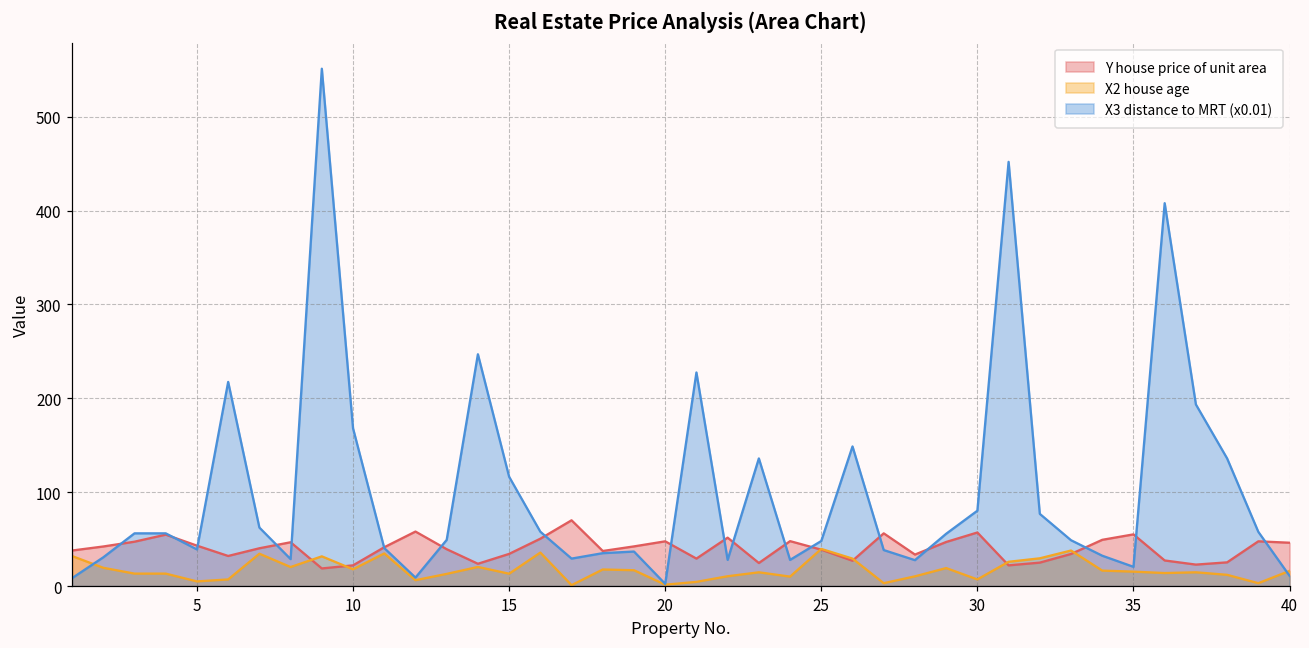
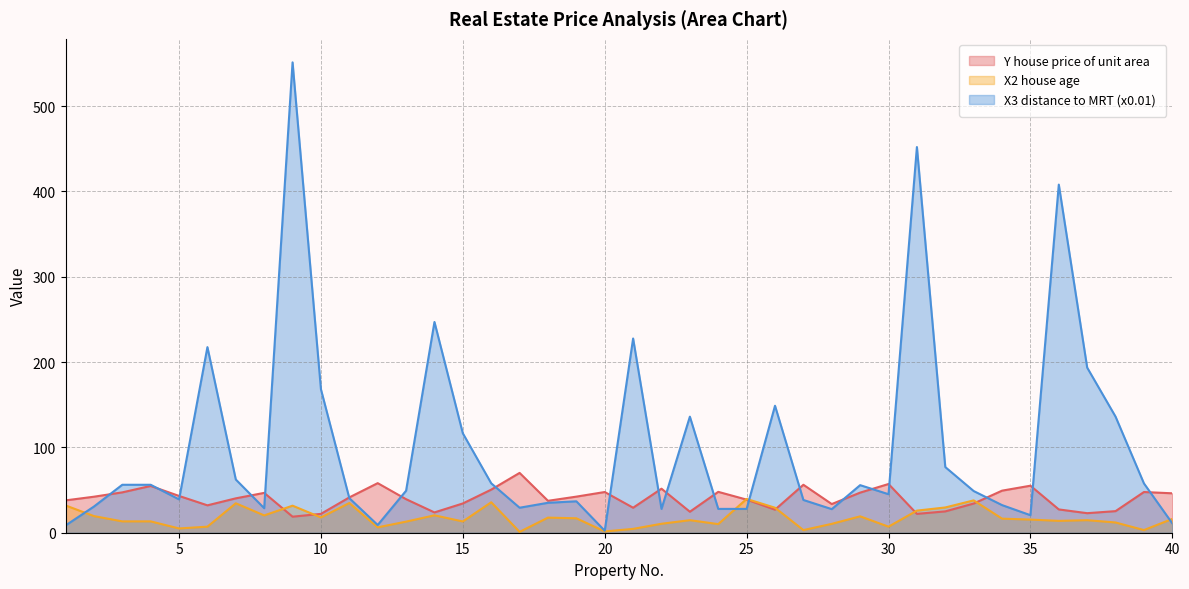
X3 distance to MRT (x0.01), 25: 50 -> 30
X3 distance to MRT (x0.01), 30: 80 -> 50
